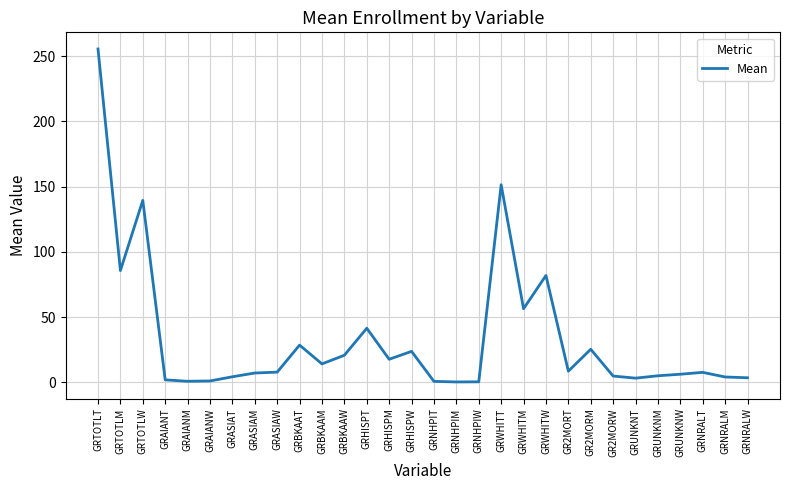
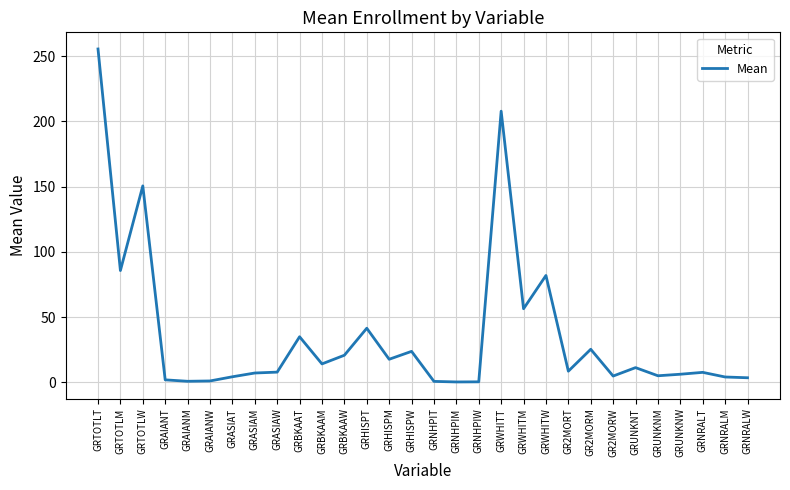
GRTOTLW: 140 -> 151
GRBKAAT: 29 -> 35
GRWHITT: 151 -> 208
GRUNKNT: 3 -> 11
